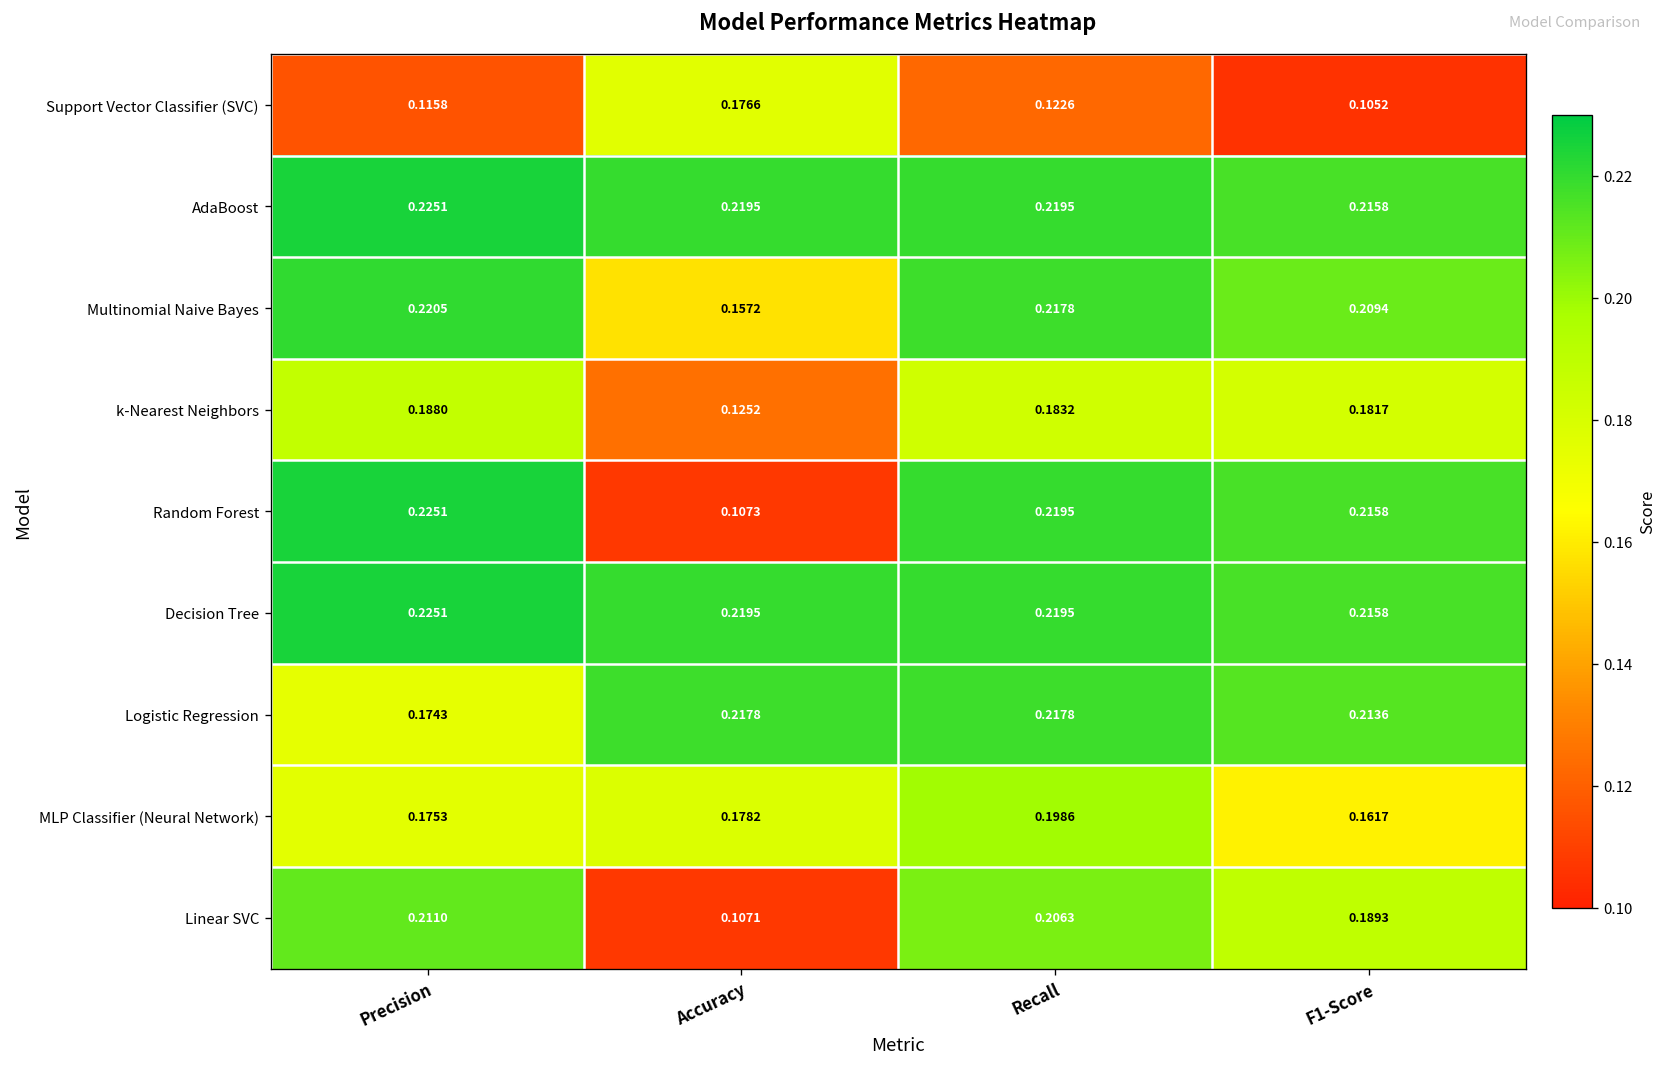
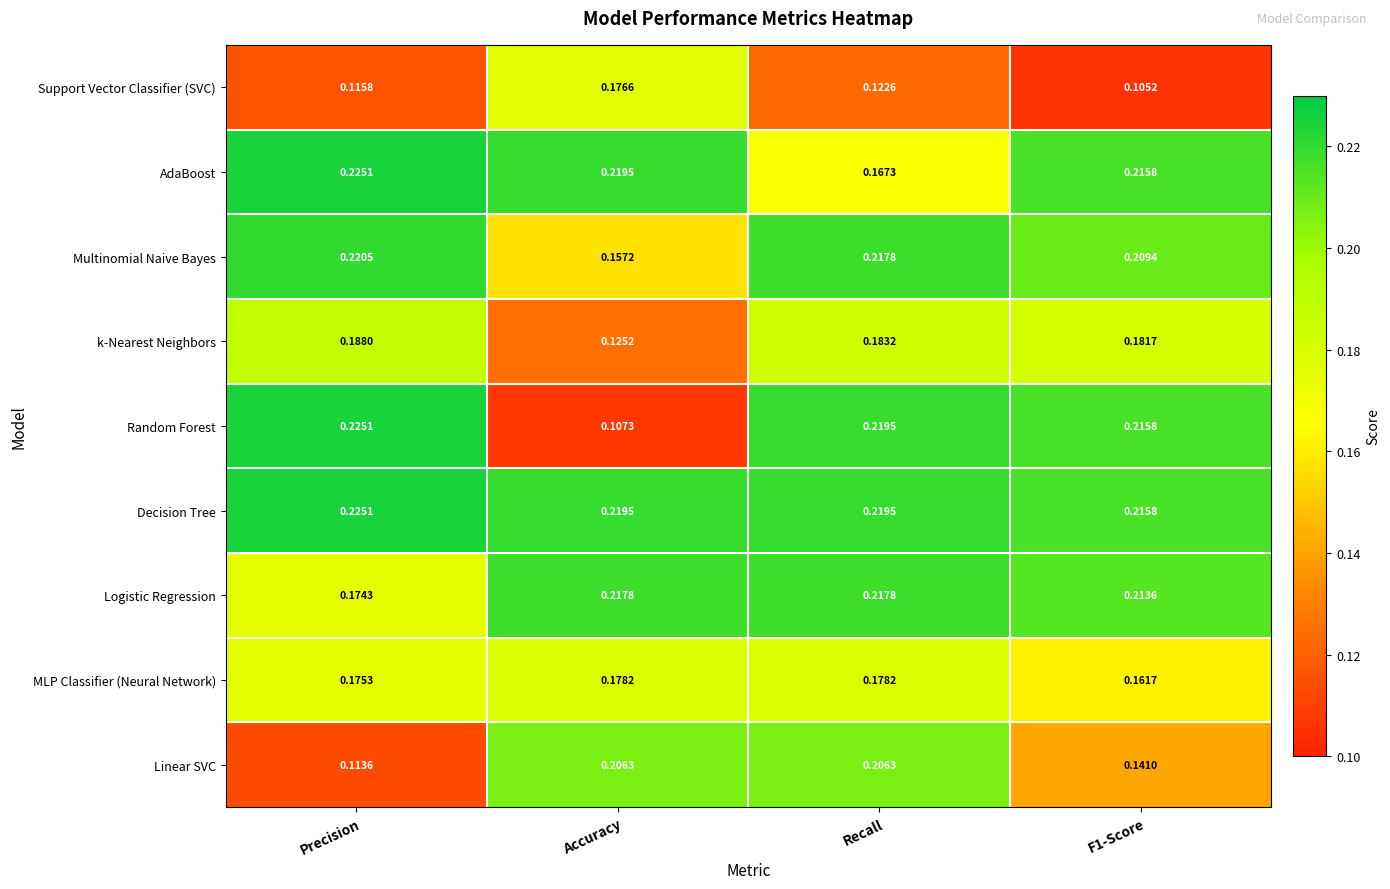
AdaBoost, Recall: 0.2195 -> 0.1673
MLP Classifier (Neural Network), Recall: 0.1986 -> 0.1782
Linear SVC, Precision: 0.2110 -> 0.1136
Linear SVC, Accuracy: 0.1071 -> 0.2063
Linear SVC, F1-Score: 0.1893 -> 0.1410
